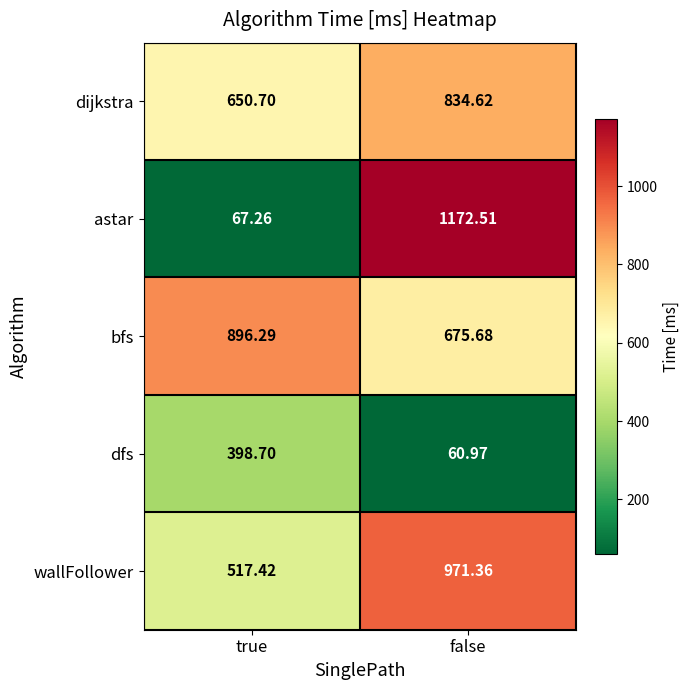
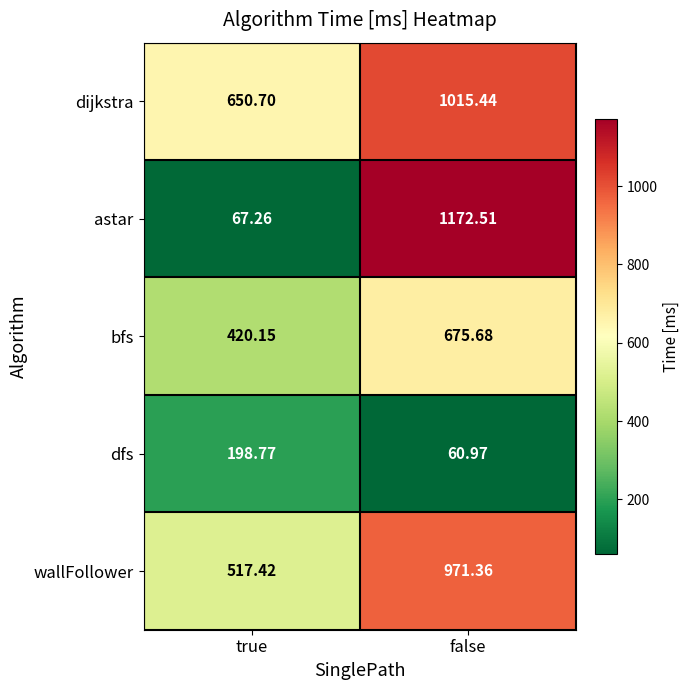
dijkstra, false: 834.62 -> 1015.44
bfs, true: 896.29 -> 420.15
dfs, true: 398.70 -> 198.77
